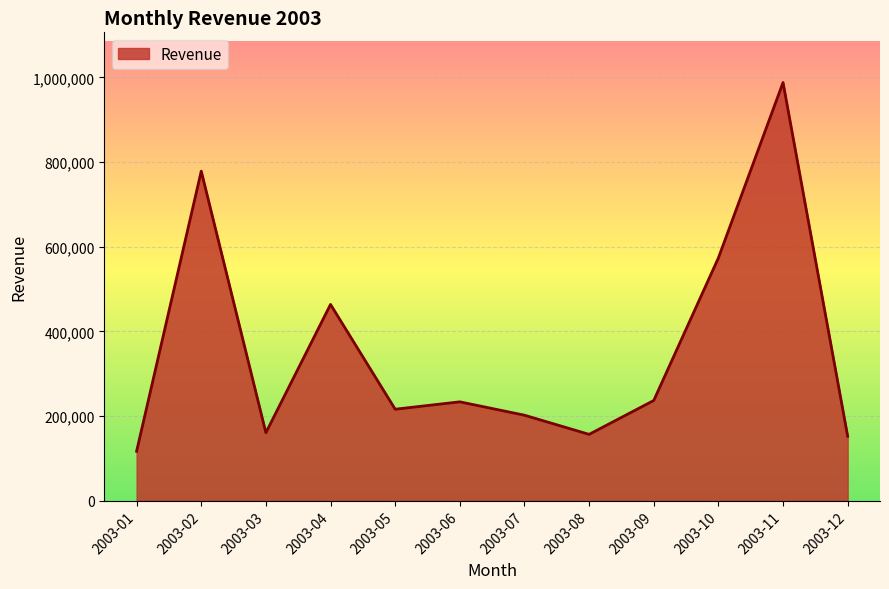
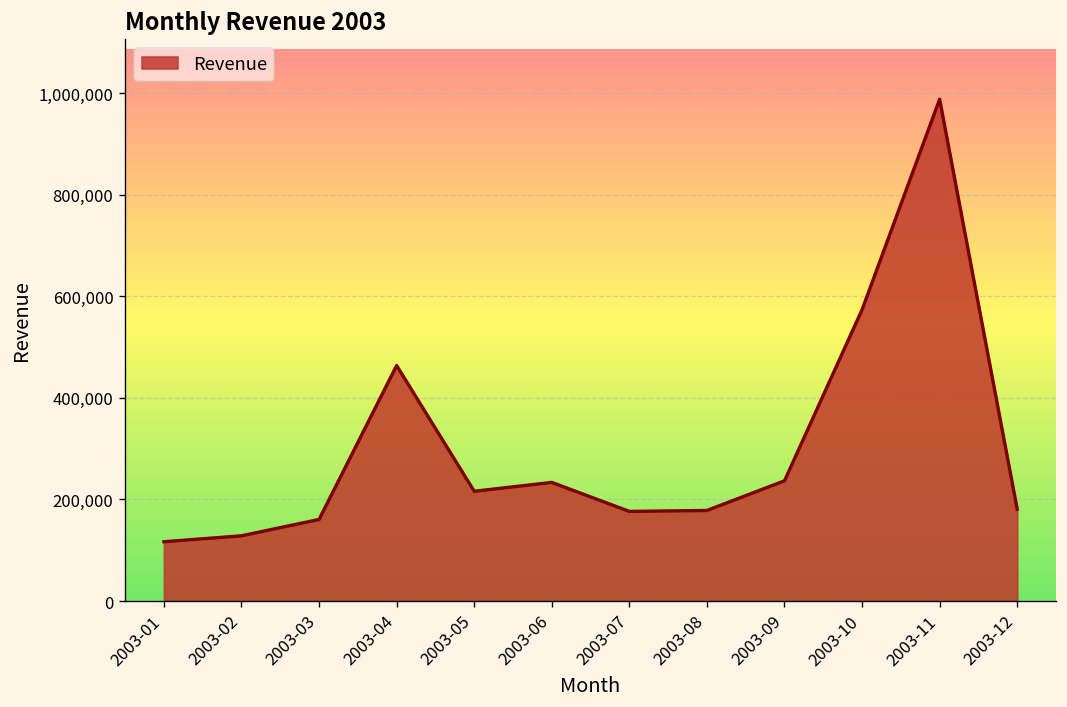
2003-02: 780,000 -> 130,000
2003-07: 200,000 -> 180,000
2003-08: 160,000 -> 180,000
2003-12: 150,000 -> 180,000
